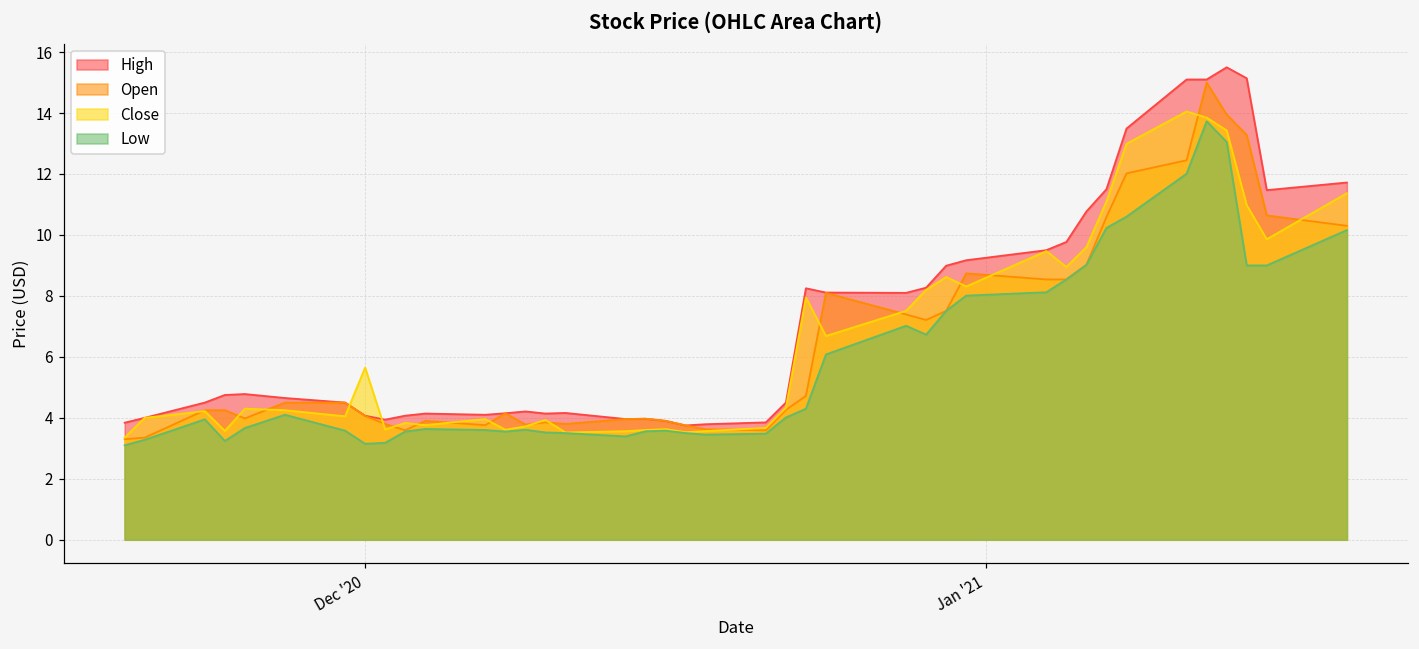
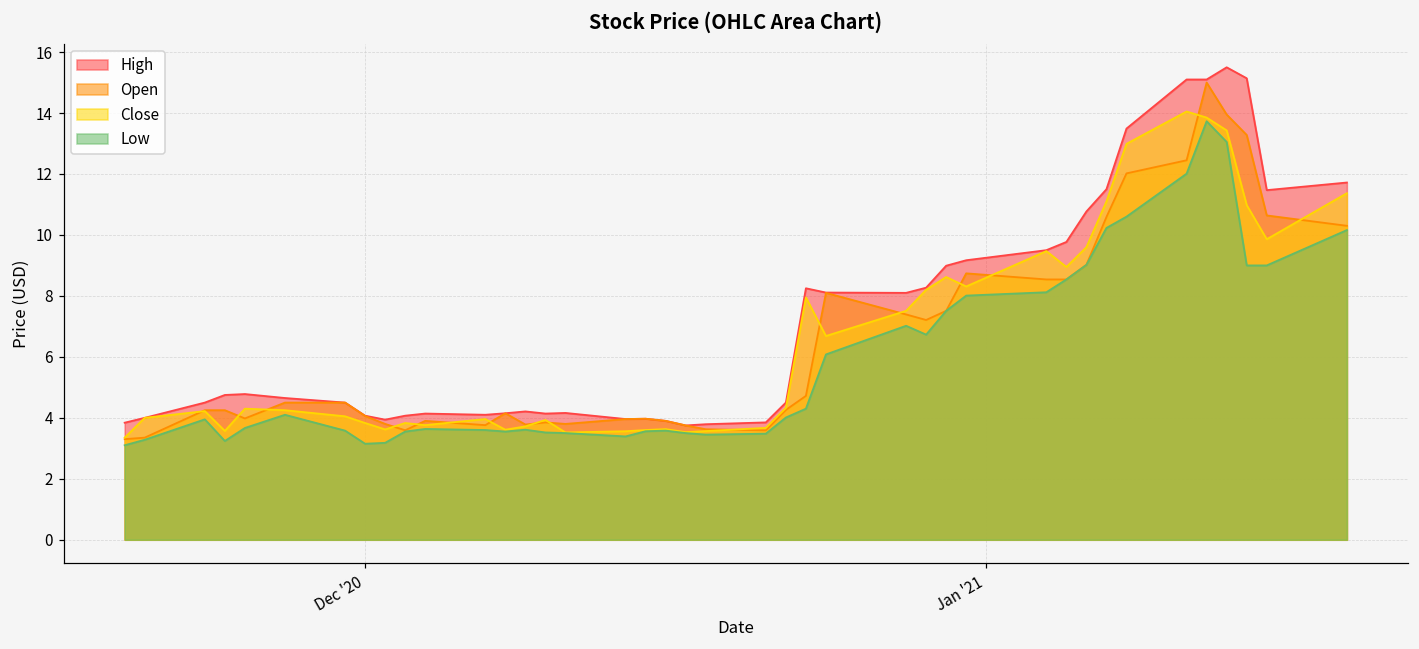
Close, Dec '20: 5.7 -> 3.8
